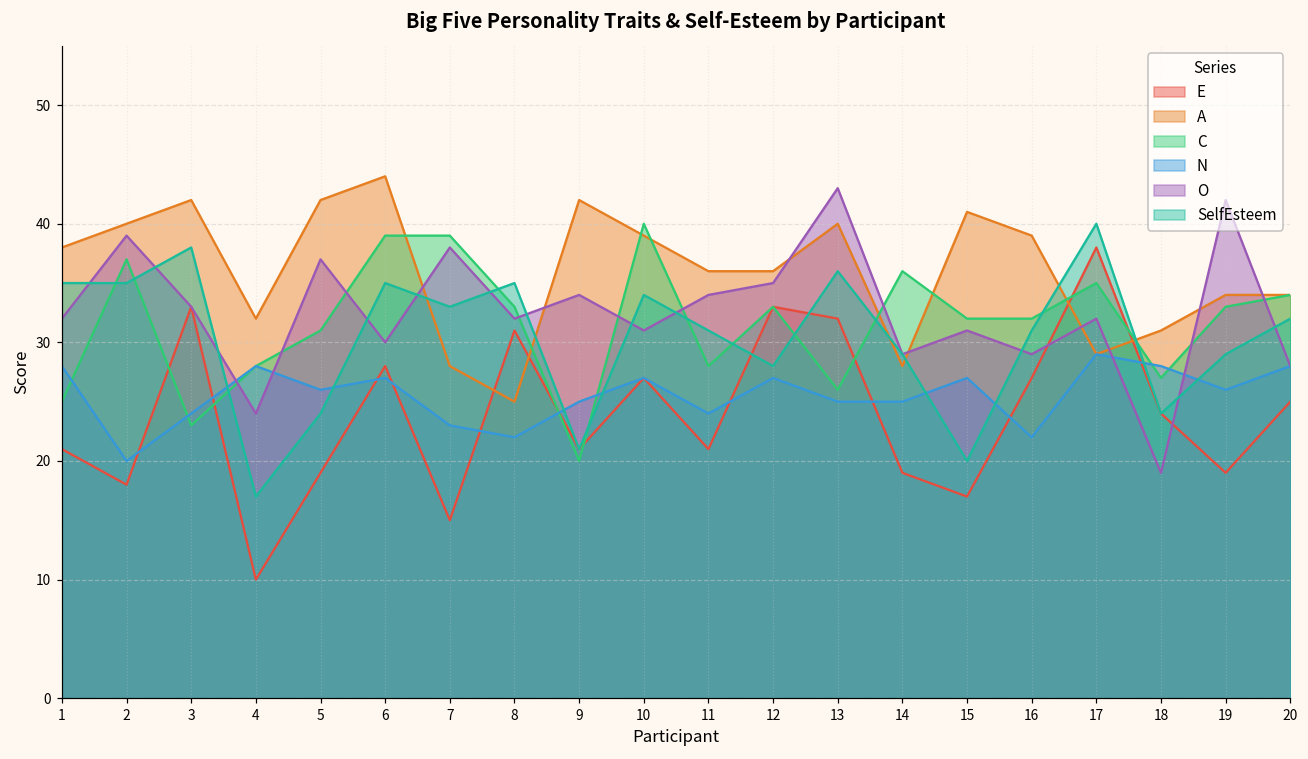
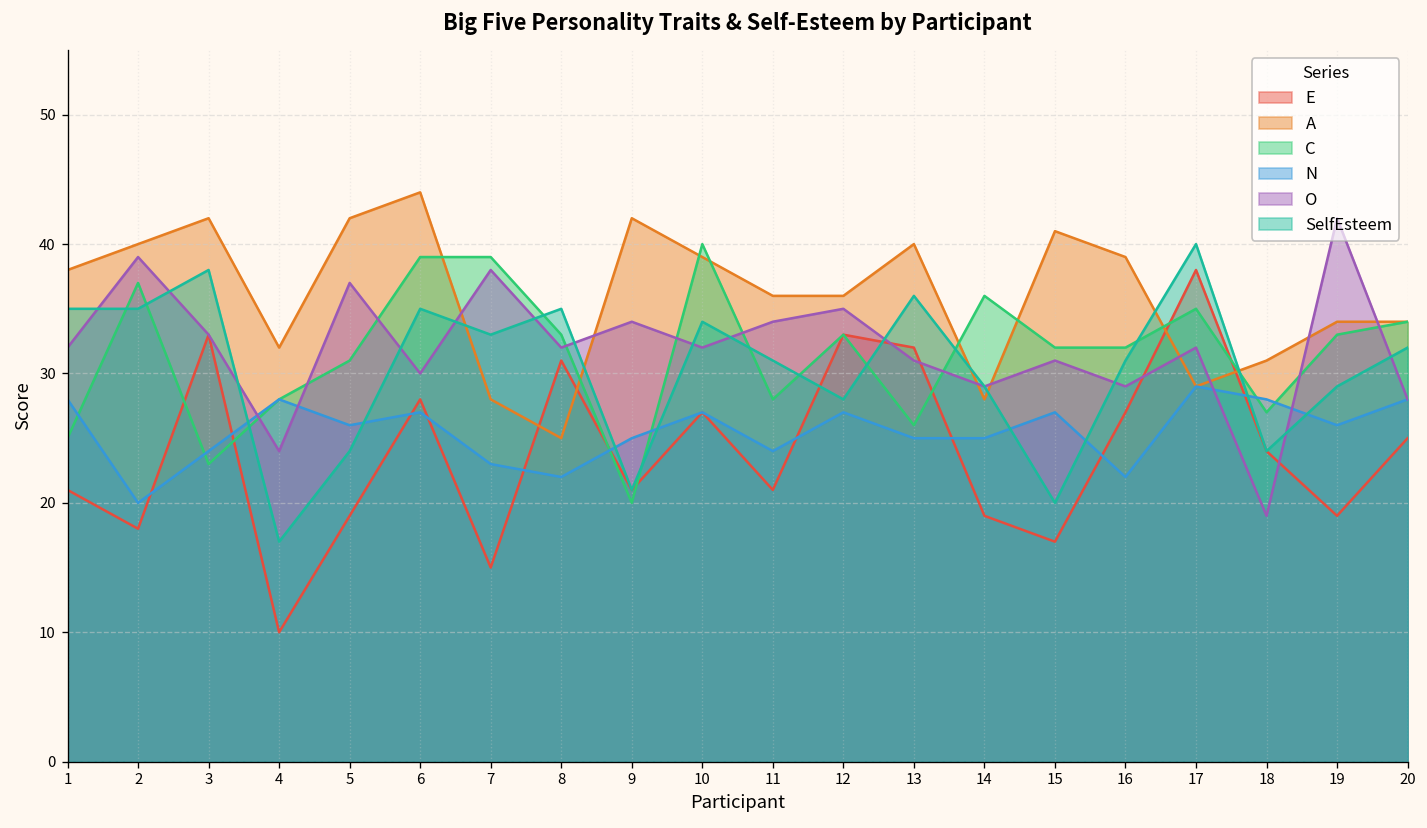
O, 10: 31 -> 32
O, 13: 43 -> 31
